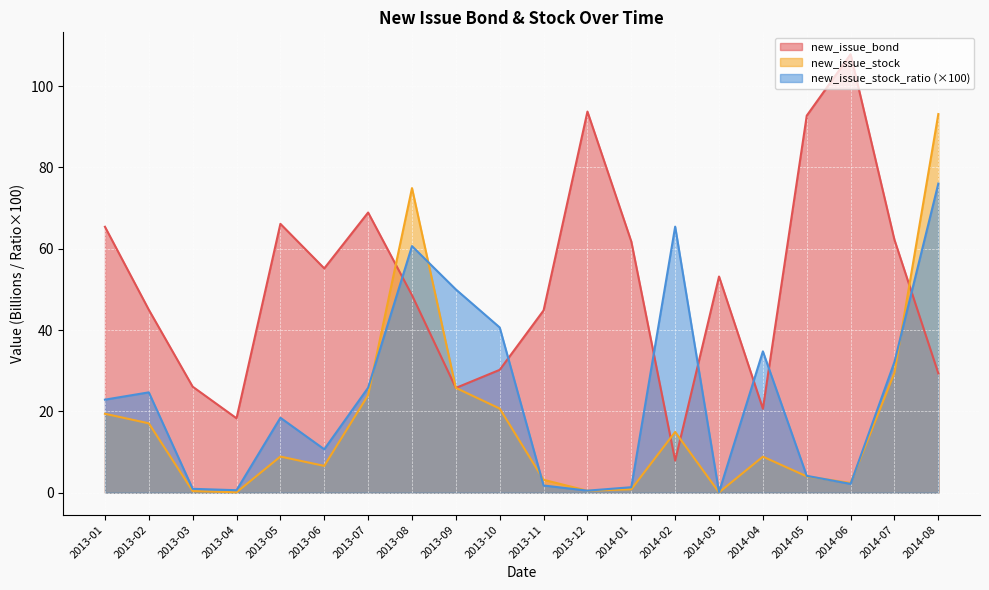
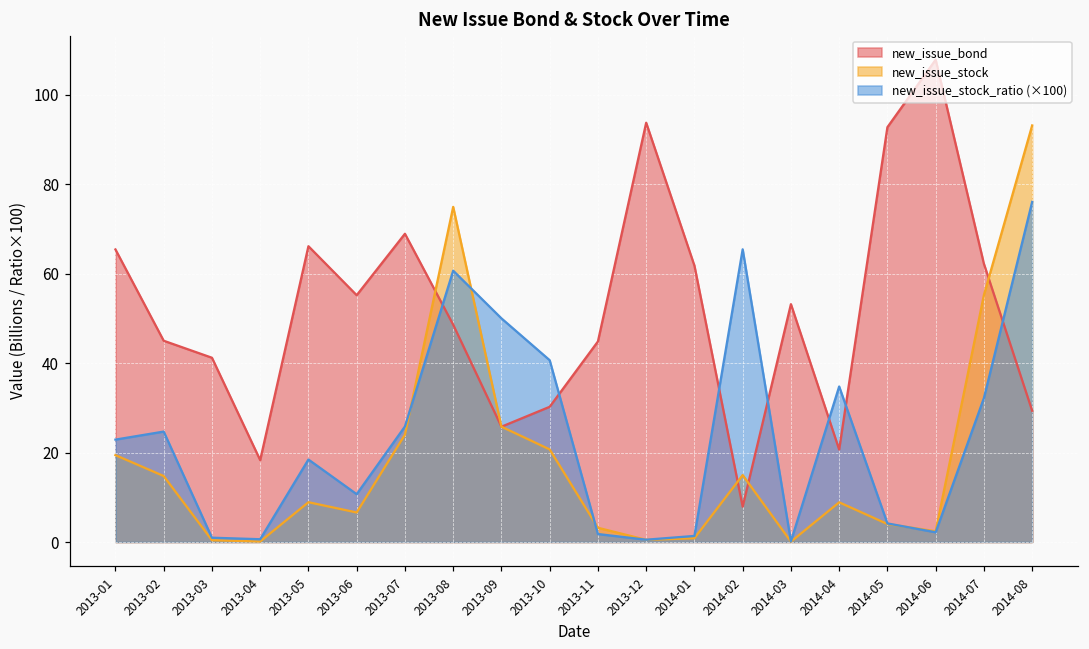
new_issue_stock, 2013-02: 17 -> 15
new_issue_bond, 2013-03: 26 -> 41
new_issue_stock, 2014-07: 30 -> 55
